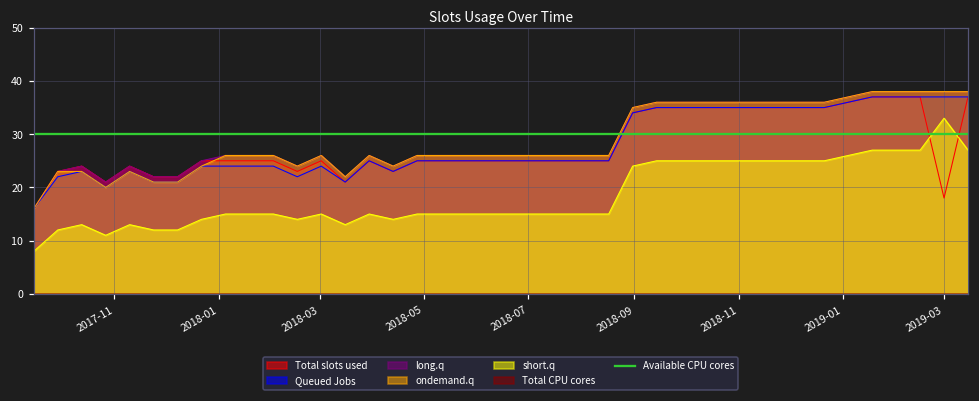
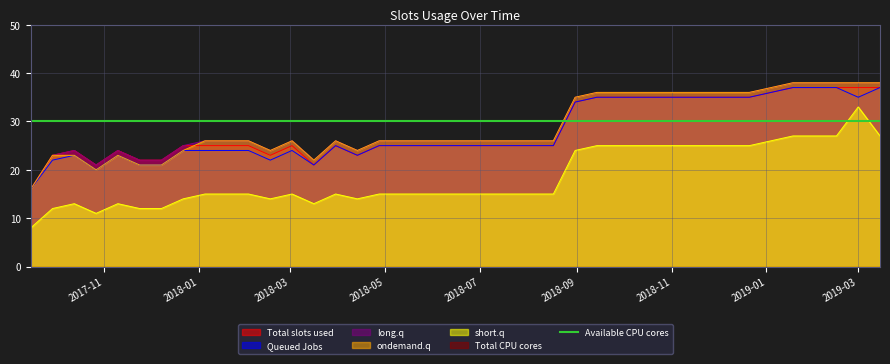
Total slots used, 2019-03: 18 -> 37
Queued Jobs, 2019-03: 37 -> 35
